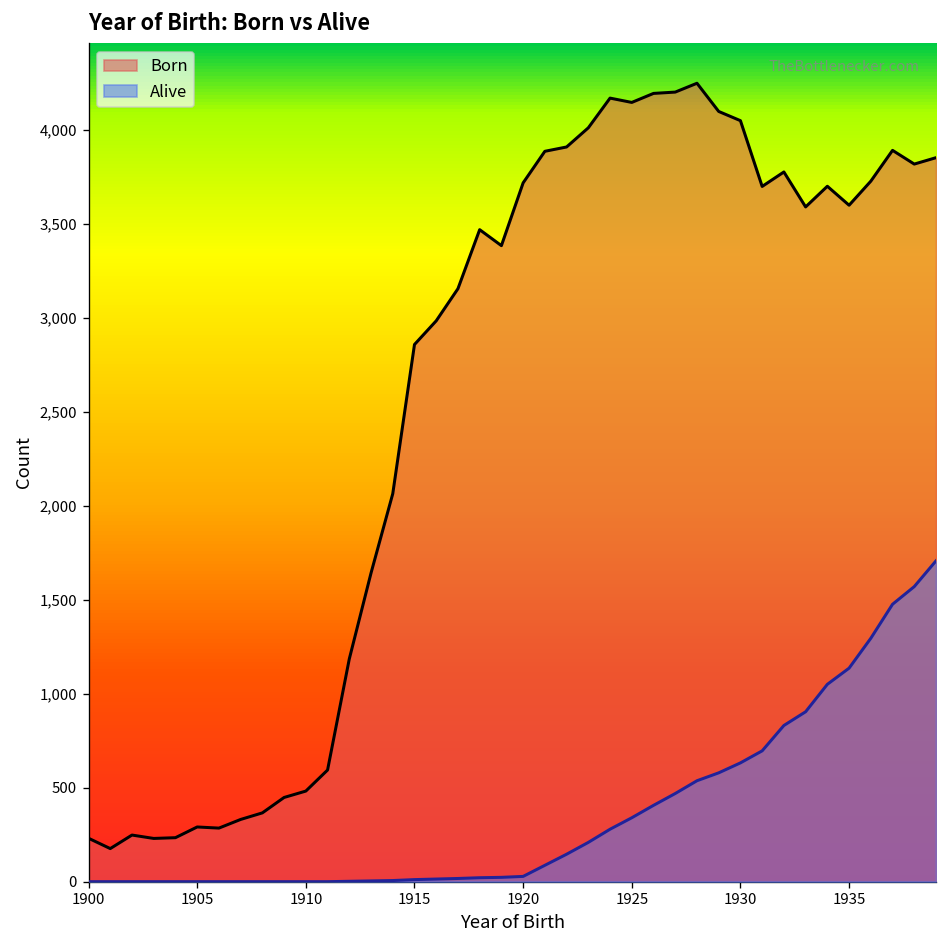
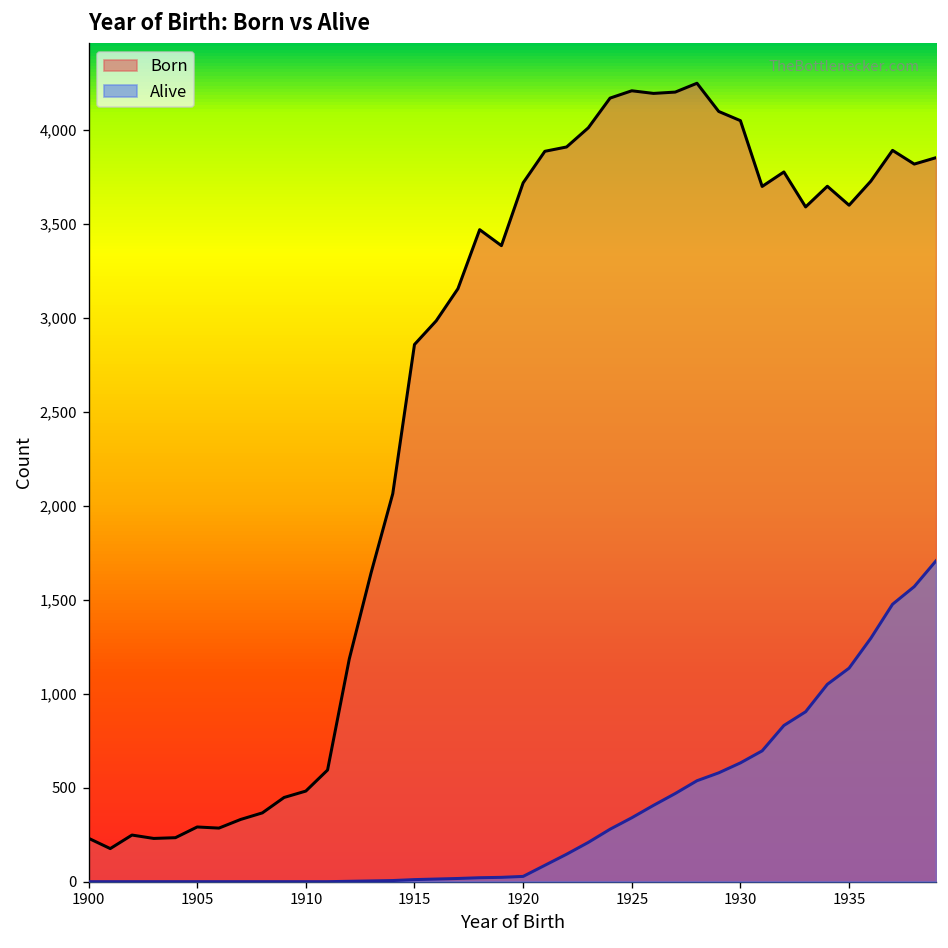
Born, 1925: 4,150 -> 4,210
